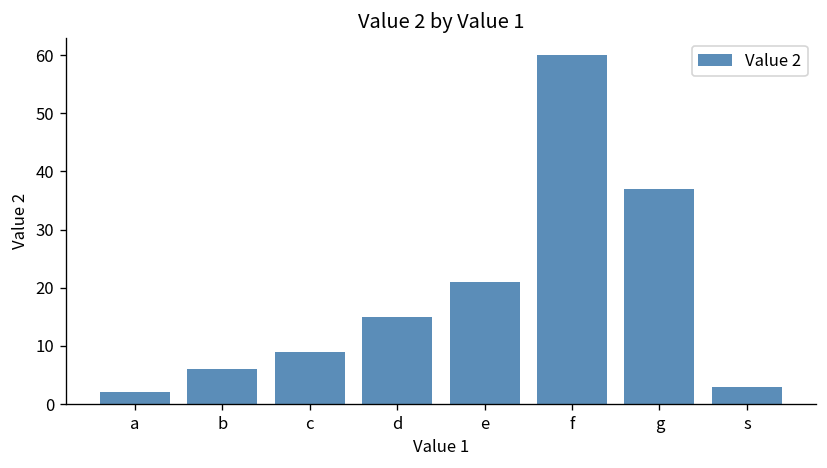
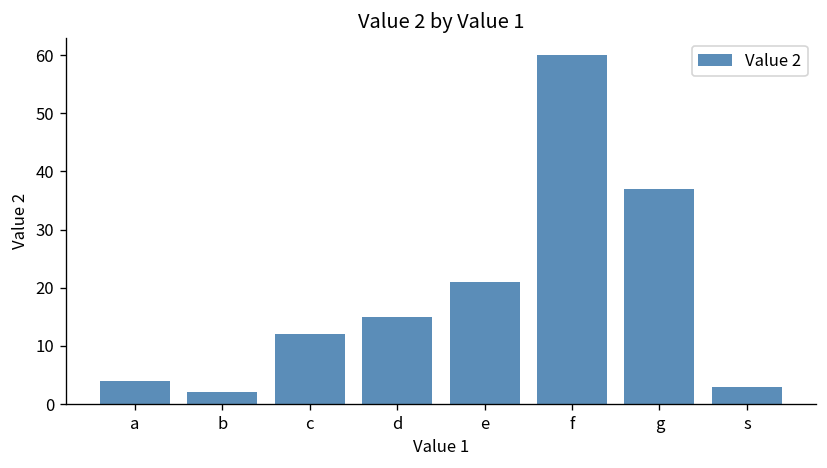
a: 2 -> 4
b: 6 -> 2
c: 9 -> 12
